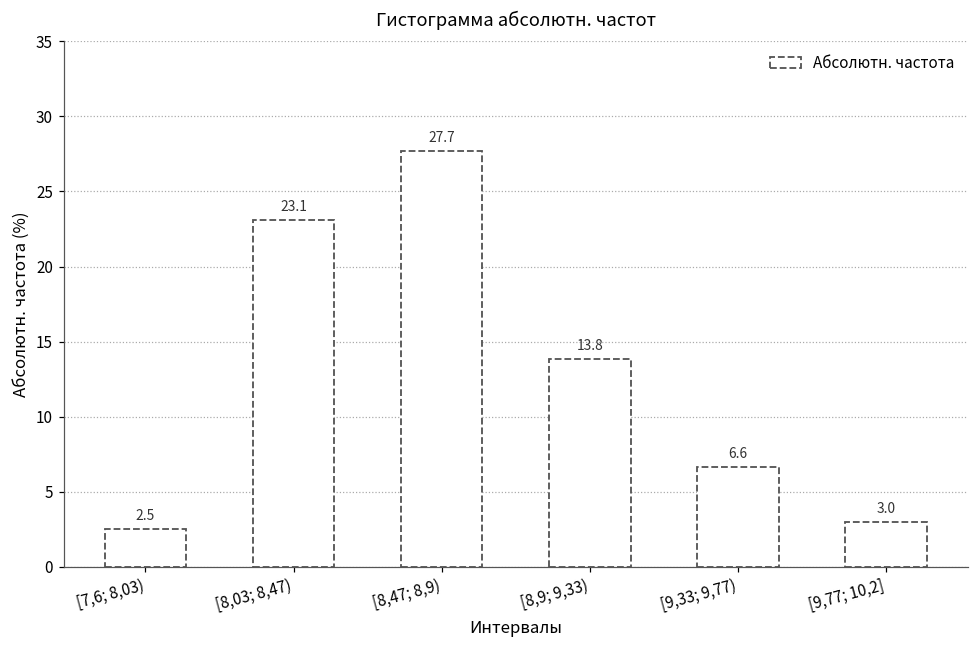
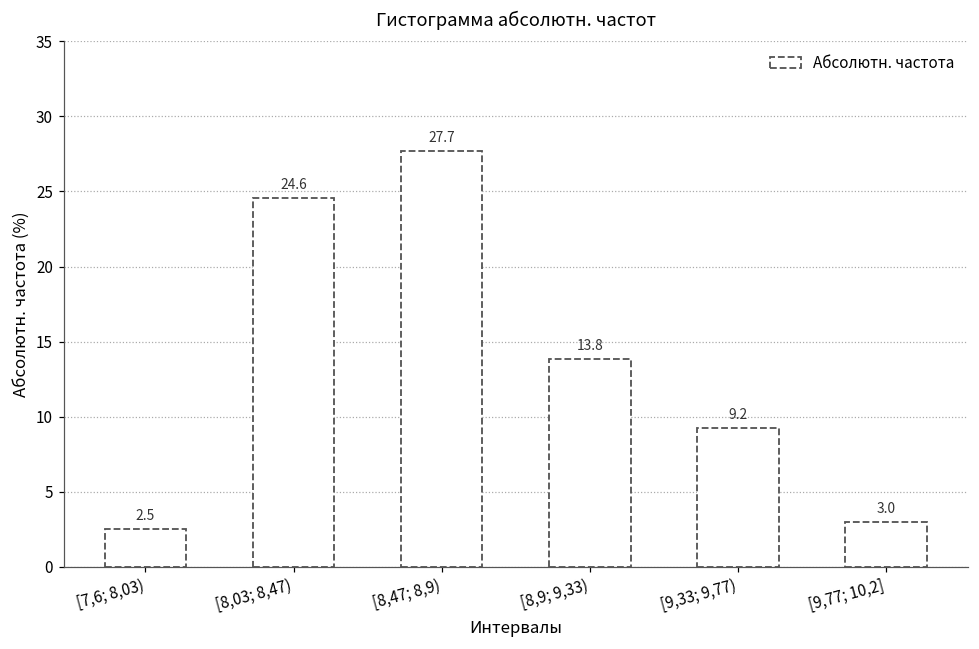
[8,03; 8,47): 23.1 -> 24.6
[9,33; 9,77): 6.6 -> 9.2
